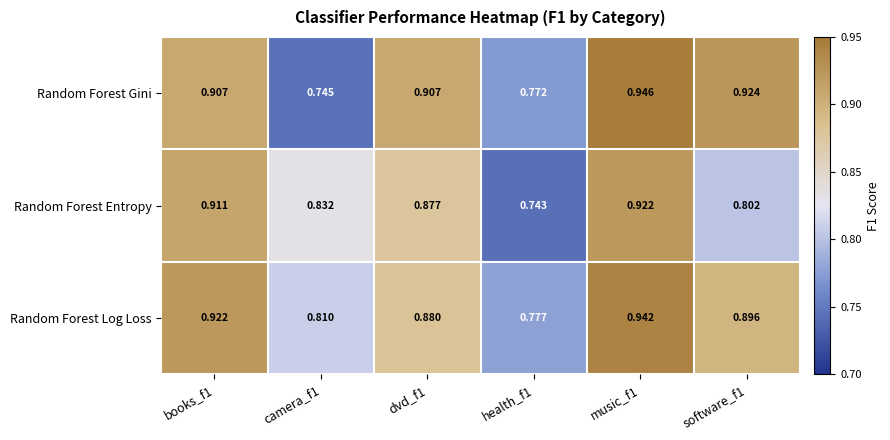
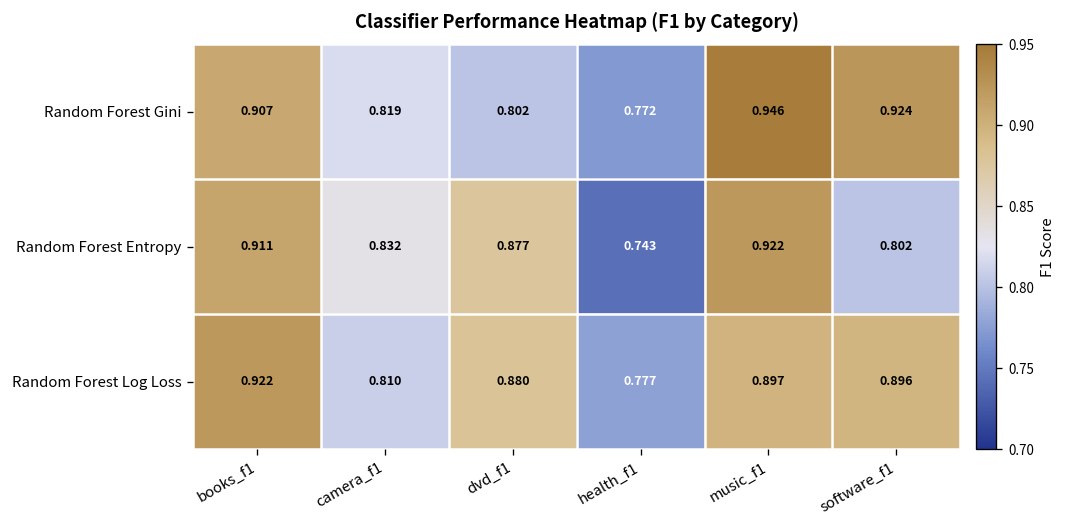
Random Forest Gini, camera_f1: 0.745 -> 0.819
Random Forest Gini, dvd_f1: 0.907 -> 0.802
Random Forest Log Loss, music_f1: 0.942 -> 0.897
